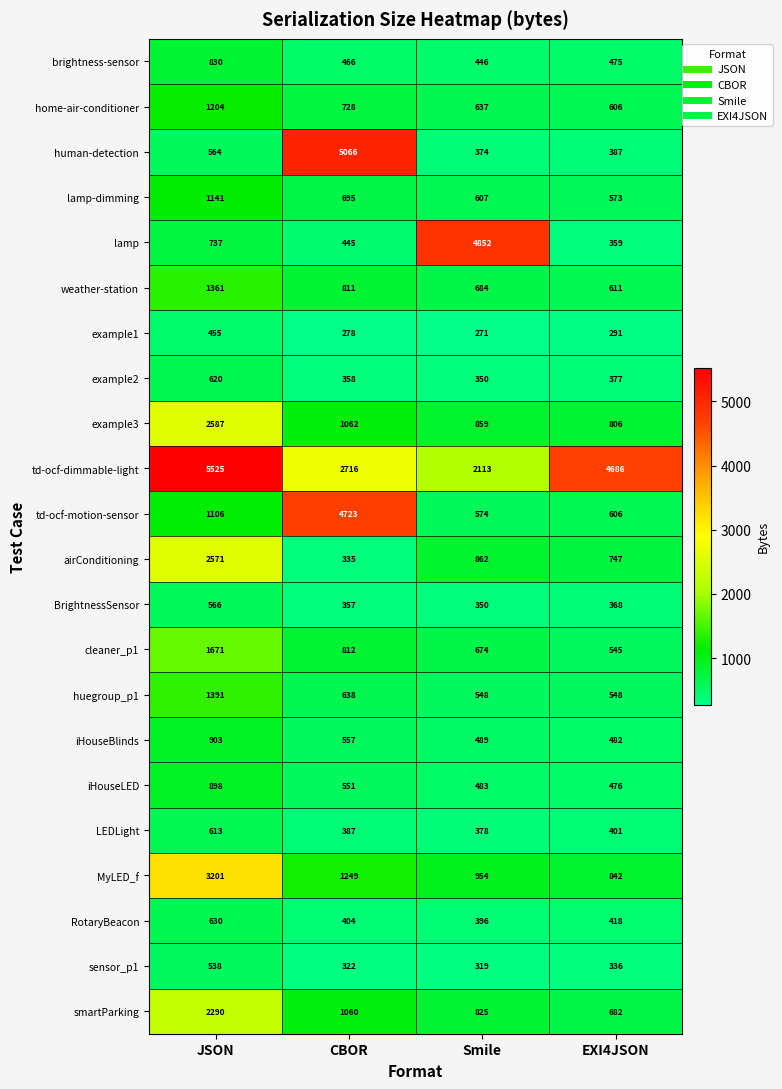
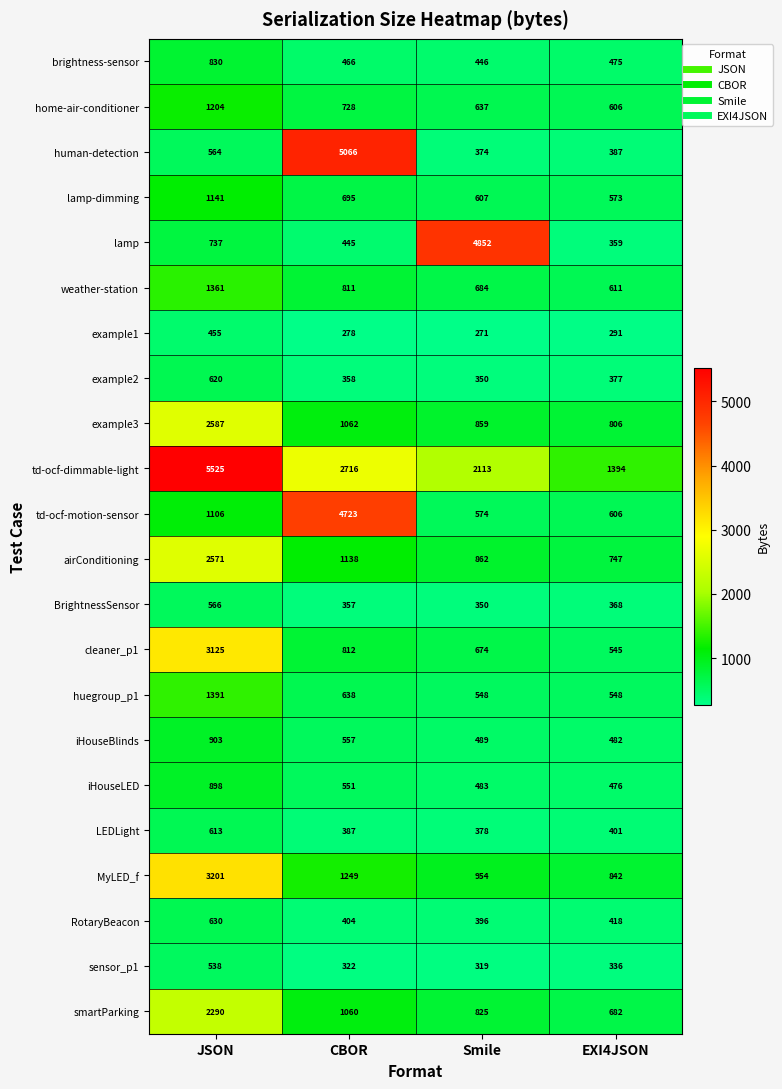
td-ocf-dimmable-light, EXI4JSON: 4686 -> 1394
airConditioning, CBOR: 335 -> 1138
cleaner_p1, JSON: 1671 -> 3125
